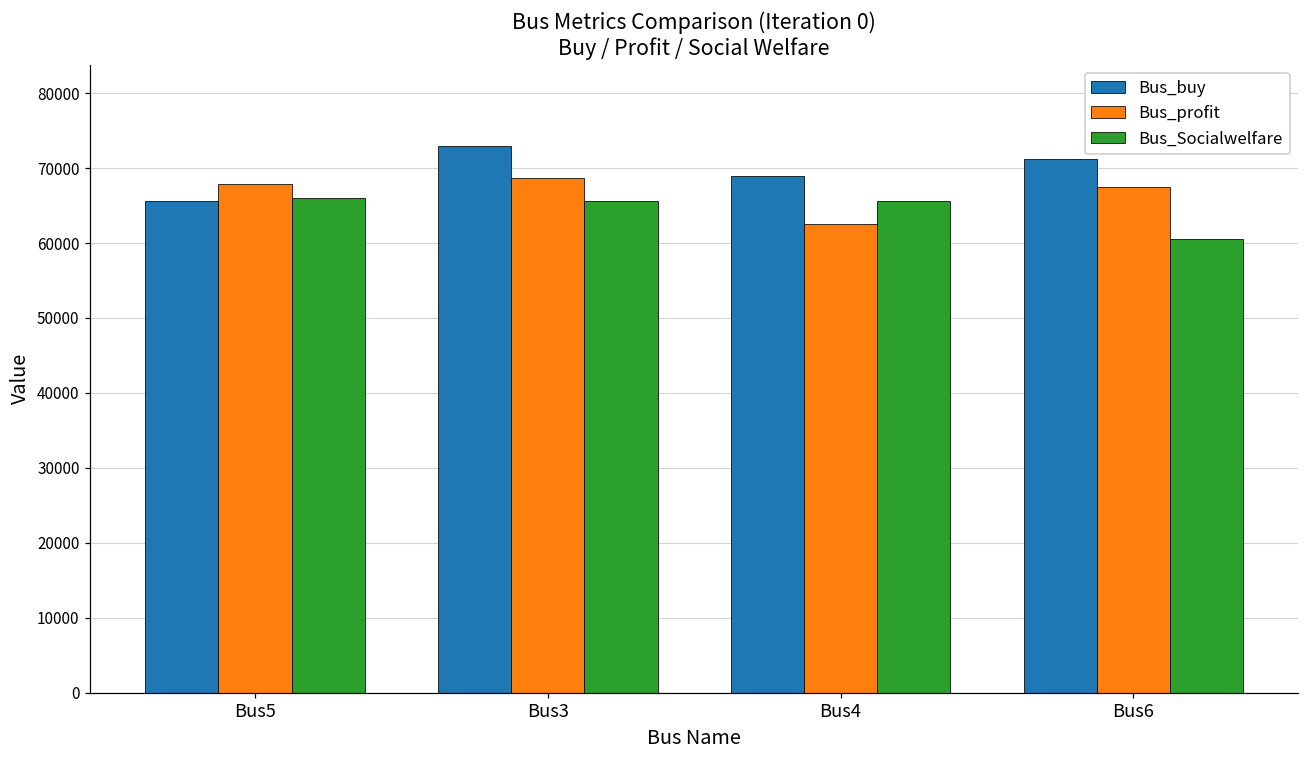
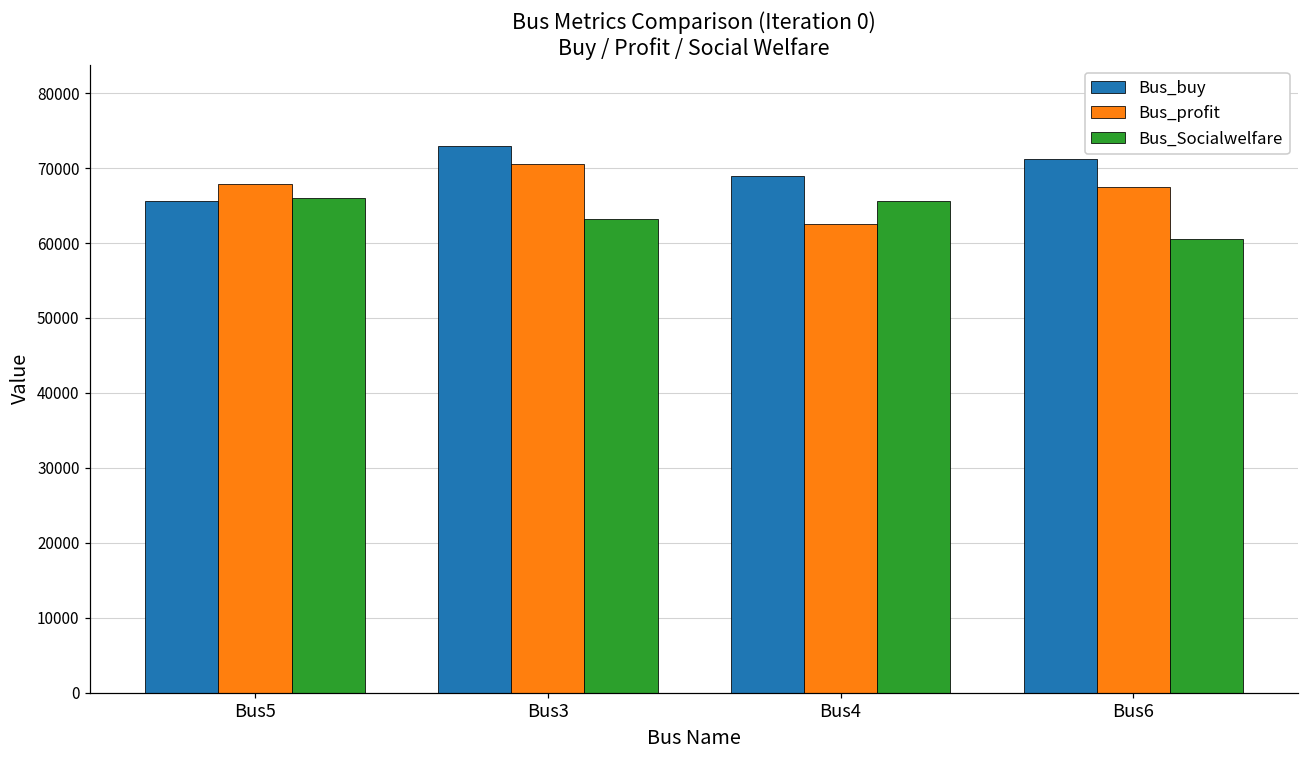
Bus_profit, Bus3: 69000 -> 71000
Bus_Socialwelfare, Bus3: 66000 -> 63000
